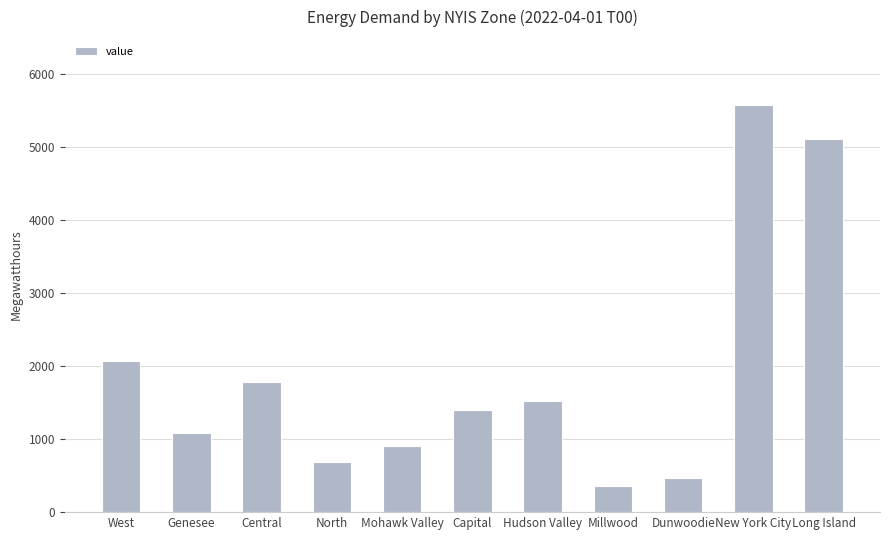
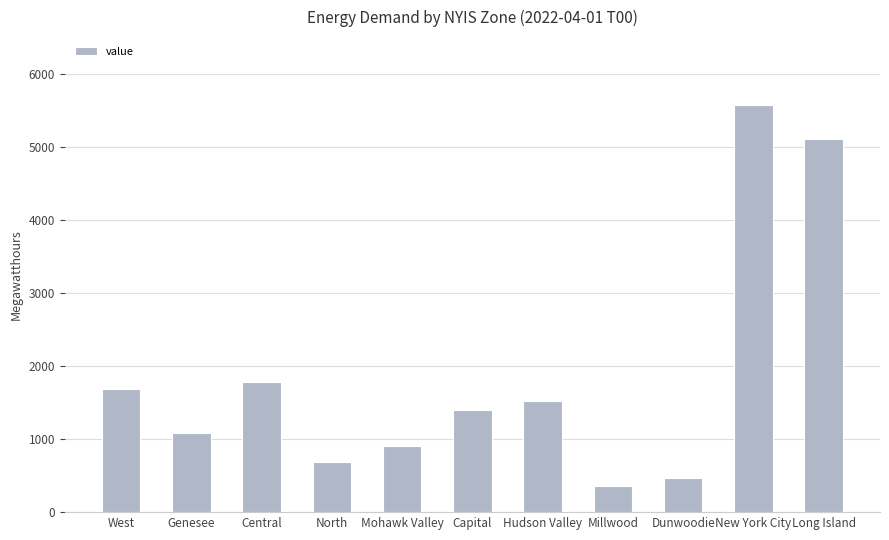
West: 2100 -> 1700
